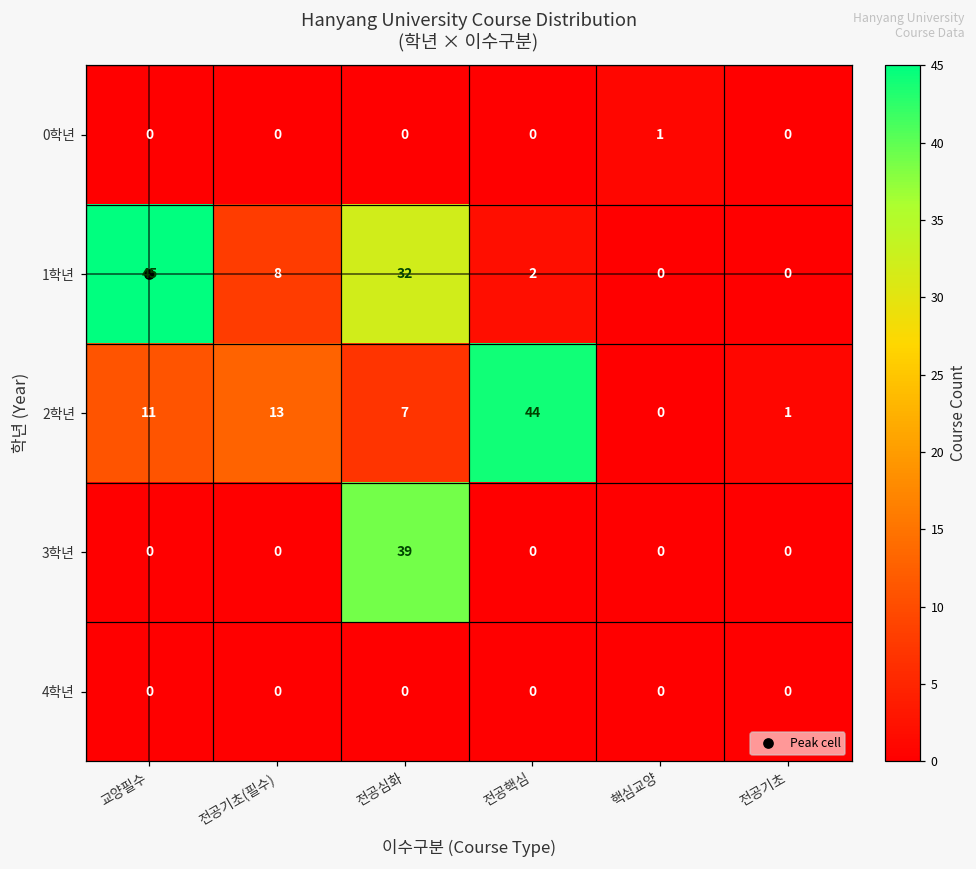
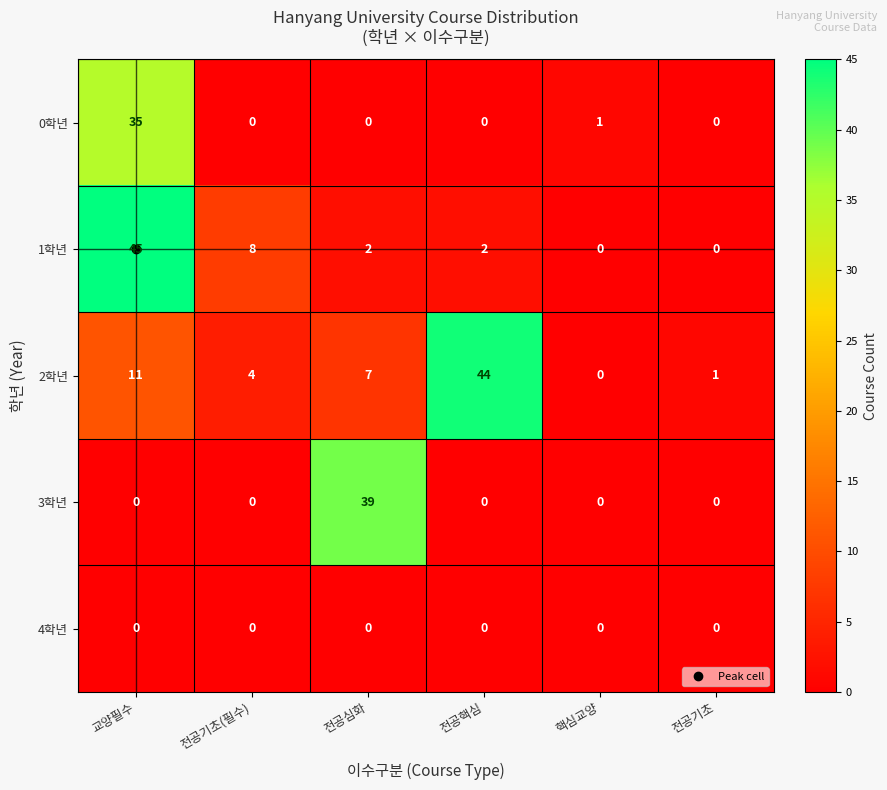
0학년, 교양필수: 0 -> 35
1학년, 전공심화: 32 -> 2
2학년, 전공기초(필수): 13 -> 4
